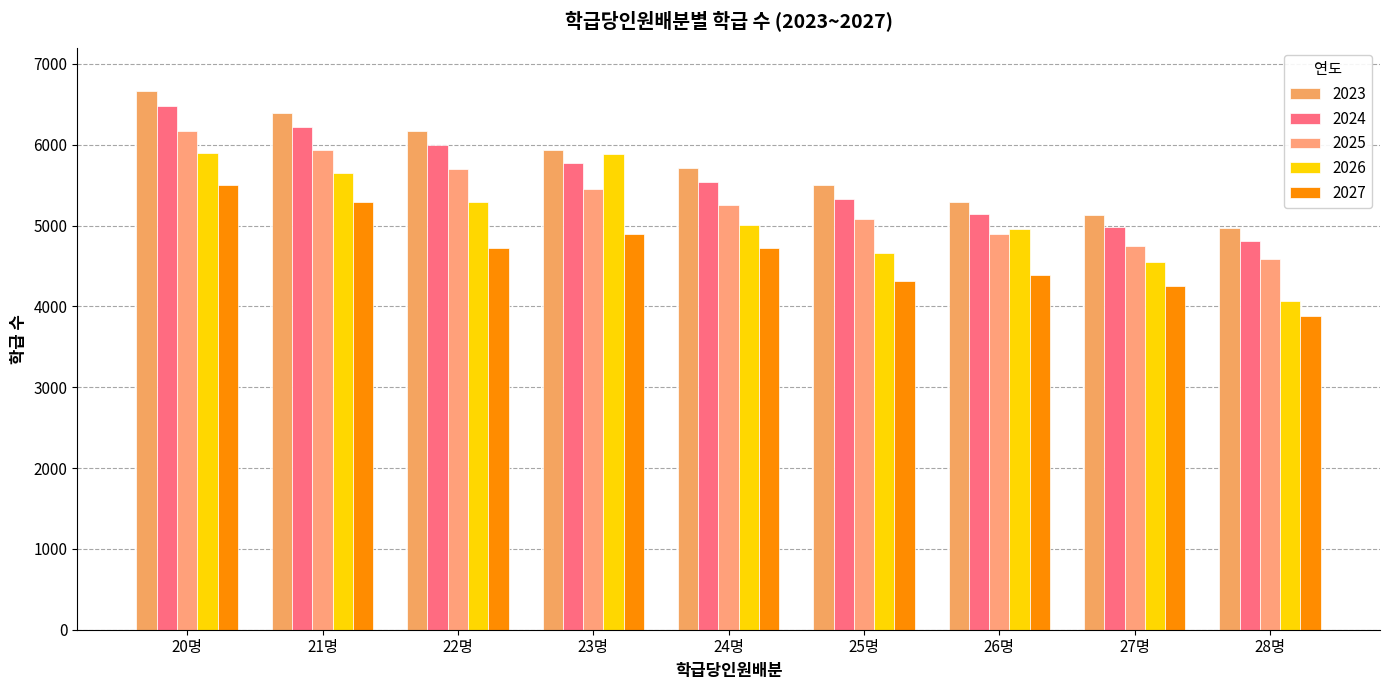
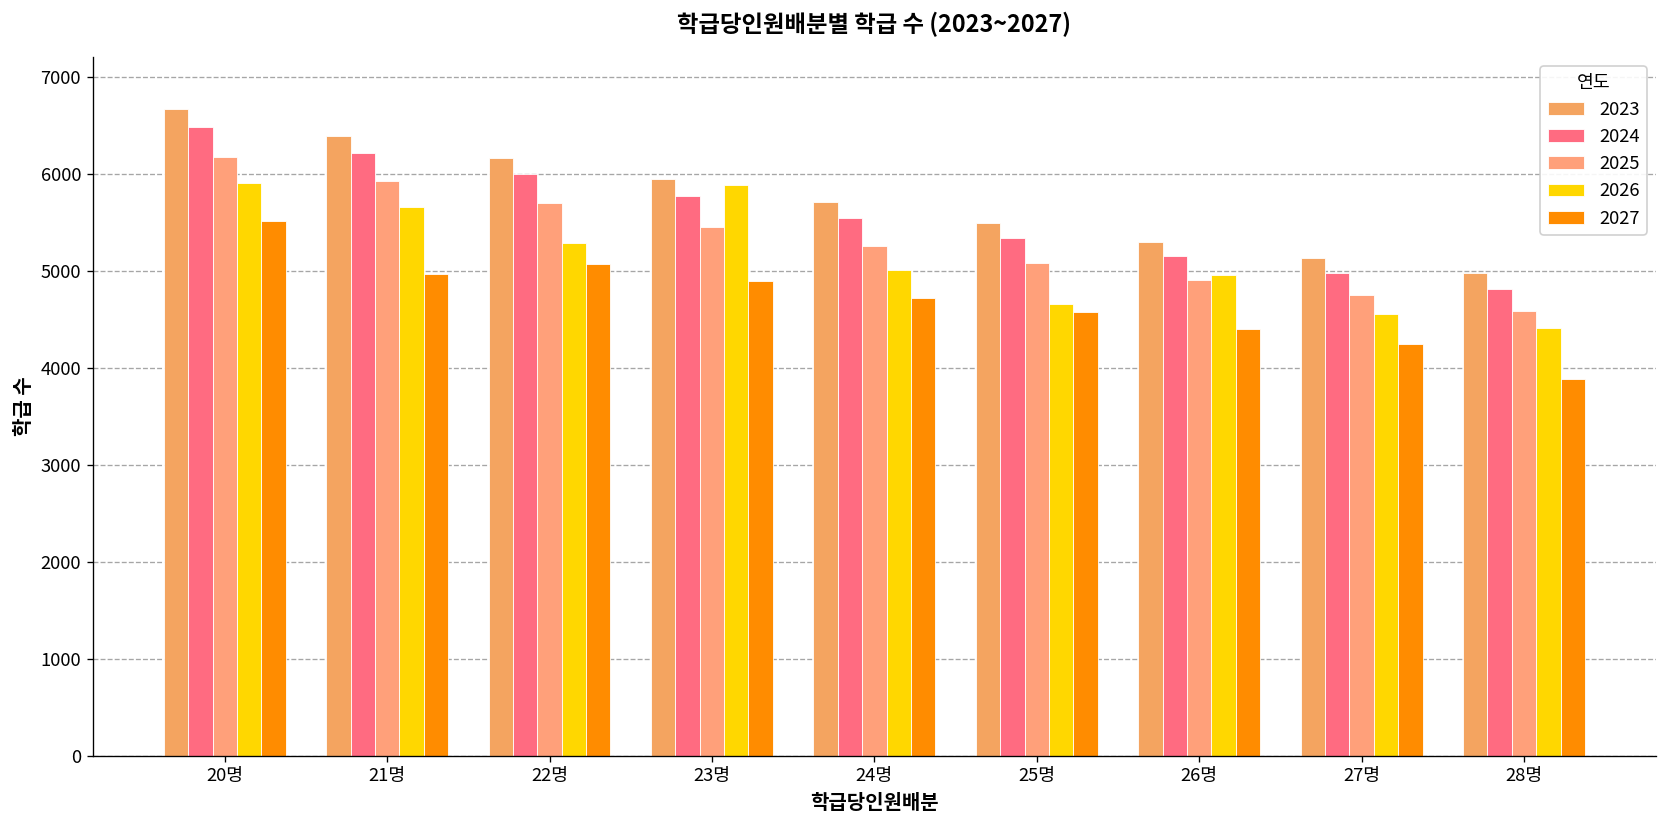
2027, 21명: 5300 -> 5000
2027, 22명: 4700 -> 5100
2027, 25명: 4300 -> 4600
2026, 28명: 4100 -> 4400
